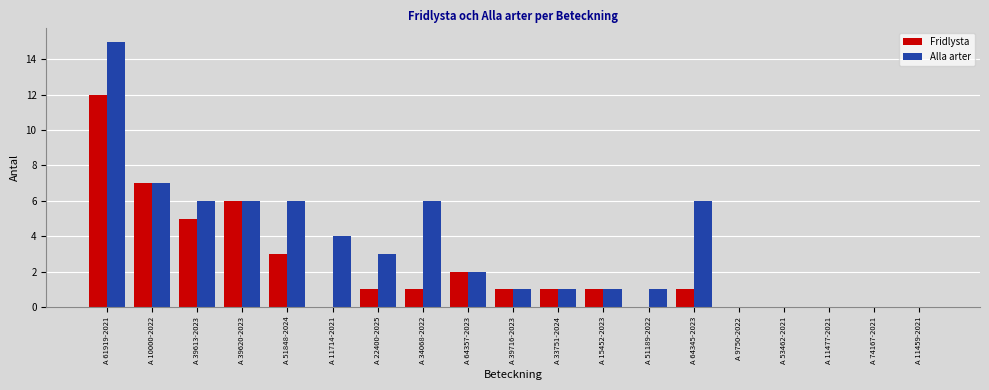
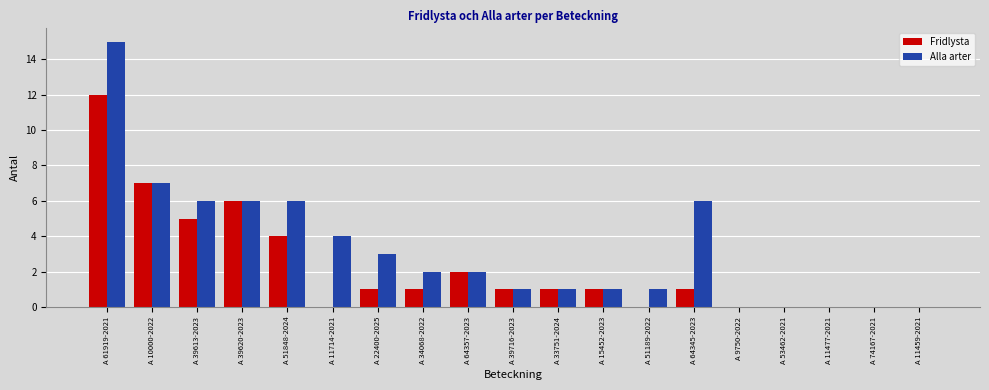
Fridlysta, A 51848-2024: 3 -> 4
Alla arter, A 34068-2022: 6 -> 2
